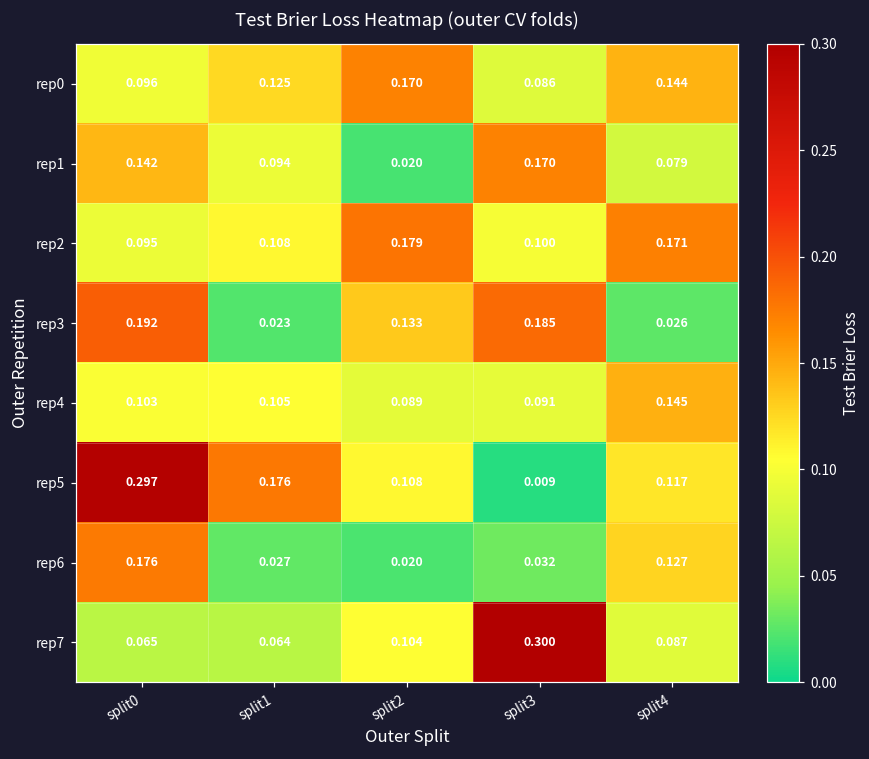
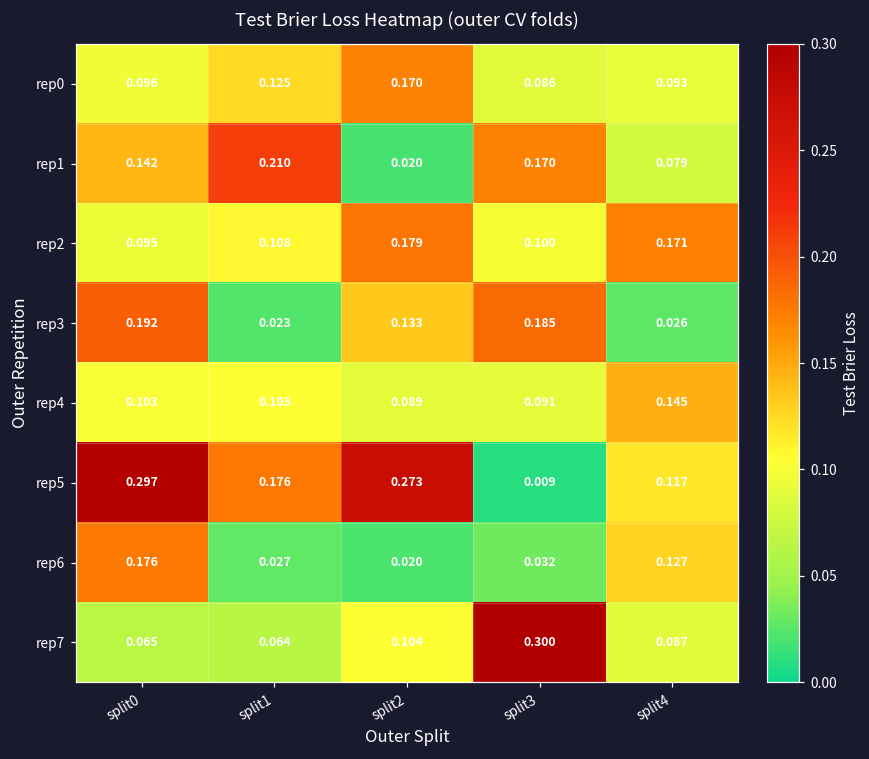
rep0, split4: 0.144 -> 0.093
rep1, split1: 0.094 -> 0.210
rep5, split2: 0.108 -> 0.273
